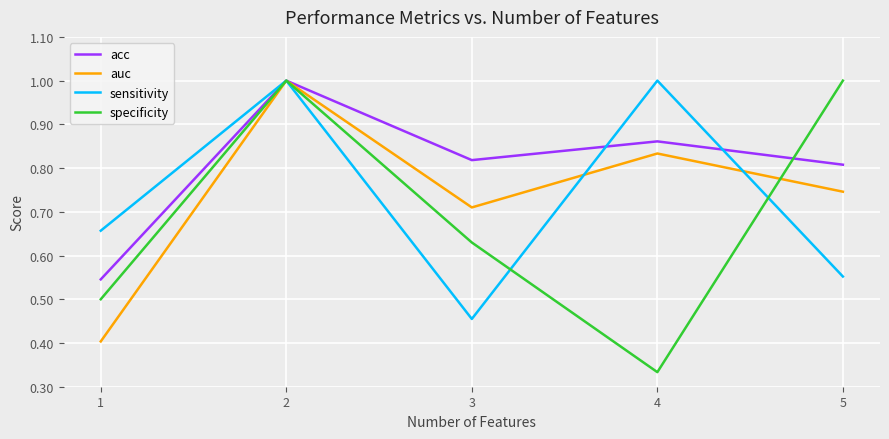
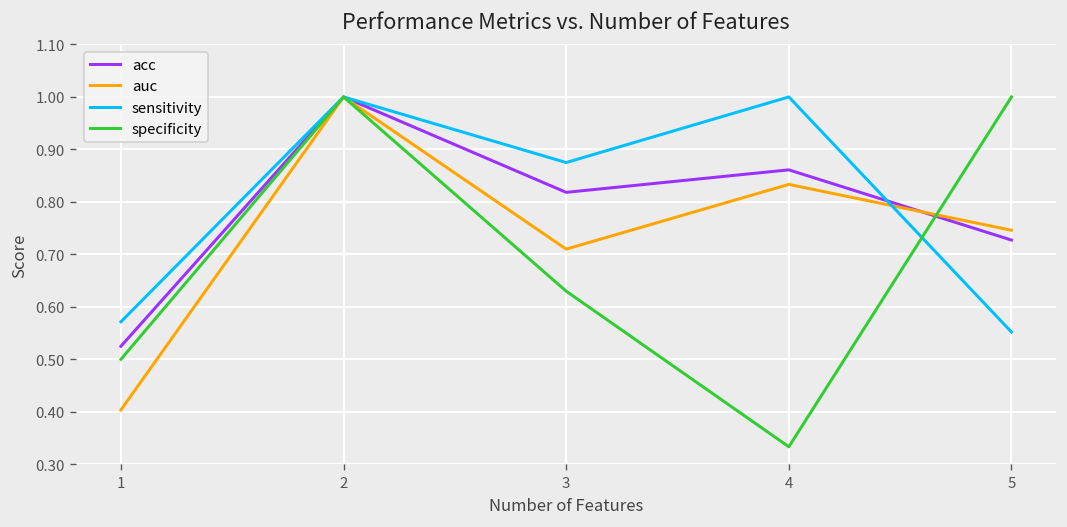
acc, 1: 0.55 -> 0.52
sensitivity, 1: 0.66 -> 0.57
sensitivity, 3: 0.46 -> 0.88
acc, 5: 0.81 -> 0.73
